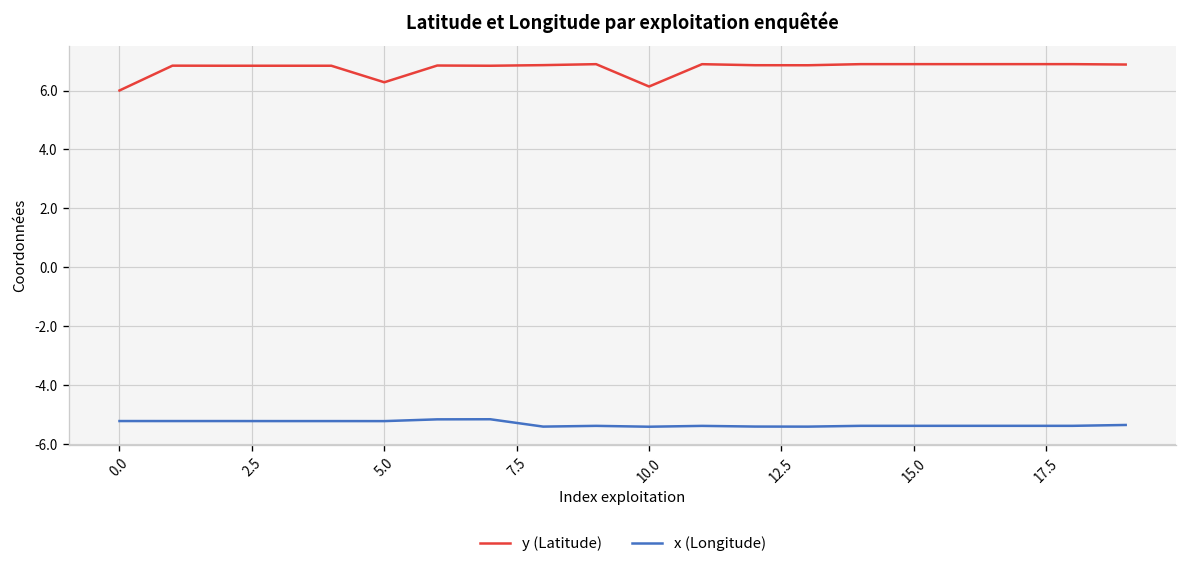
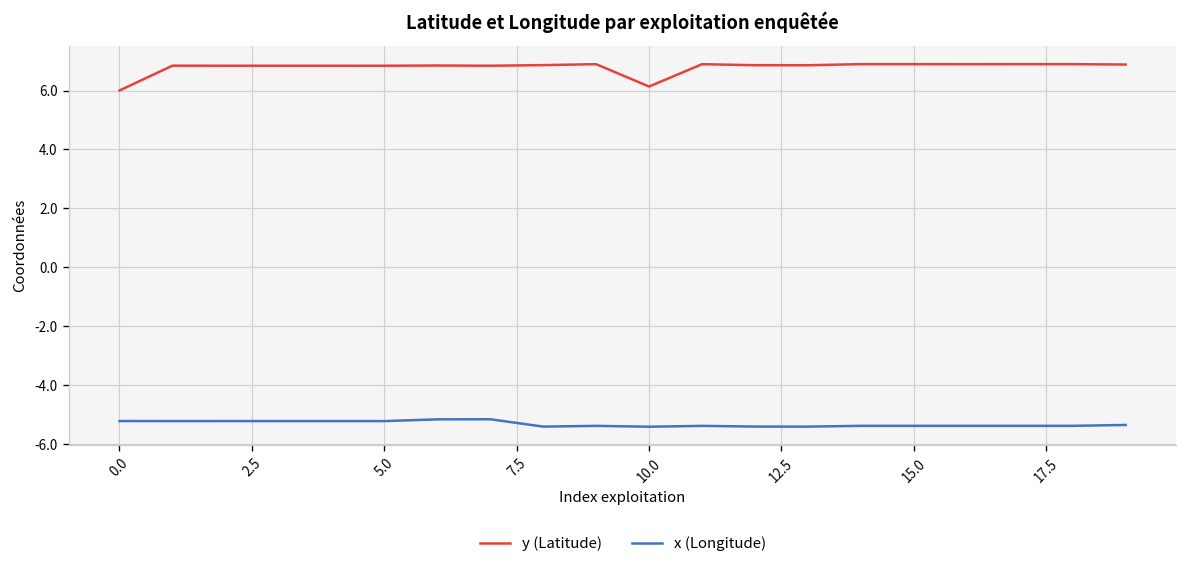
y (Latitude), 5.0: 6.3 -> 6.8
